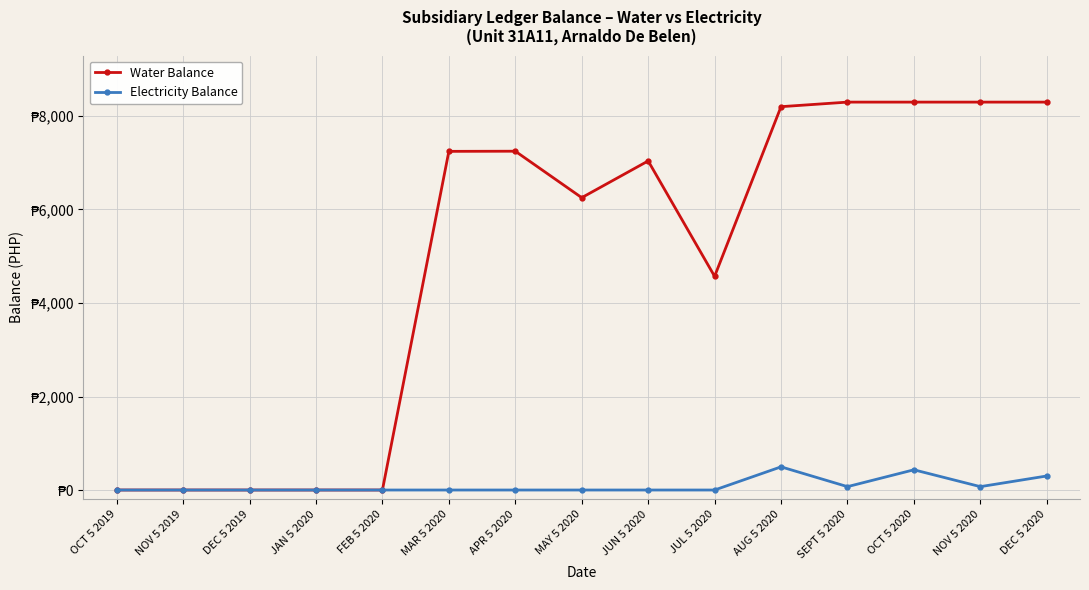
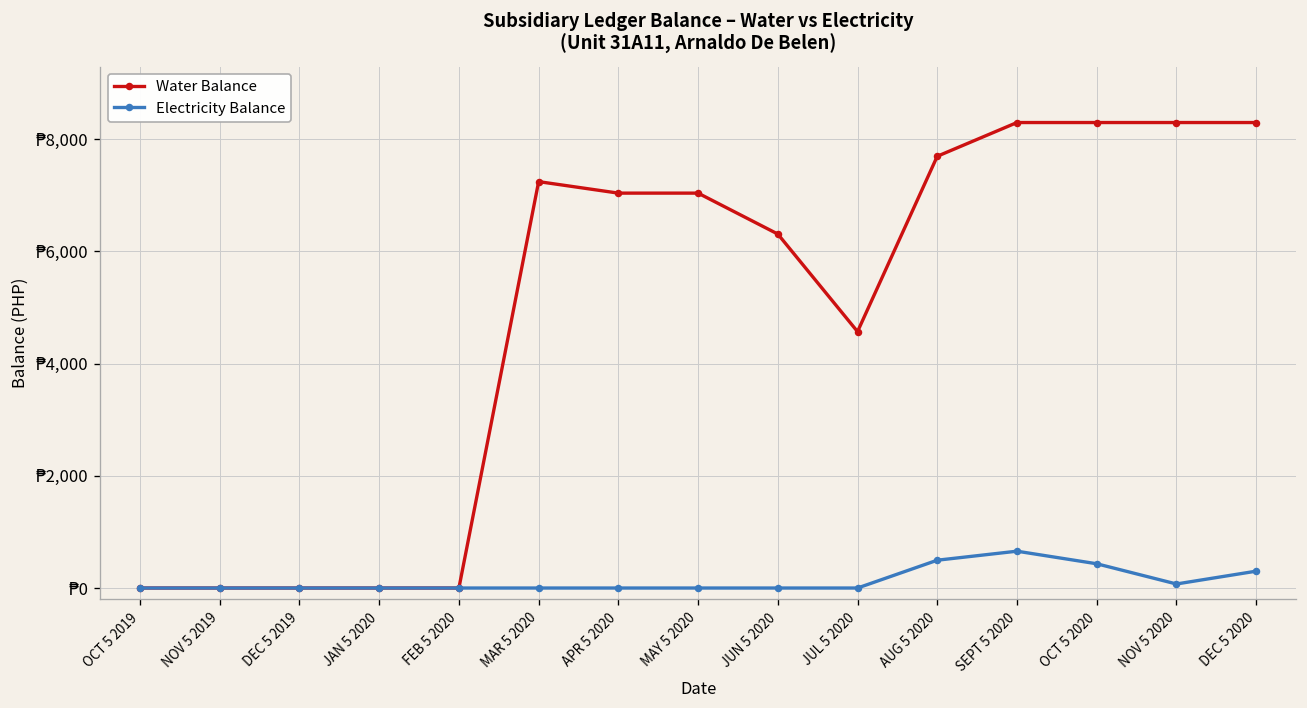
Water Balance, APR 5 2020: ₱7,200 -> ₱7,000
Water Balance, MAY 5 2020: ₱6,300 -> ₱7,000
Water Balance, JUN 5 2020: ₱7,000 -> ₱6,300
Water Balance, AUG 5 2020: ₱8,200 -> ₱7,700
Electricity Balance, SEPT 5 2020: ₱100 -> ₱700
